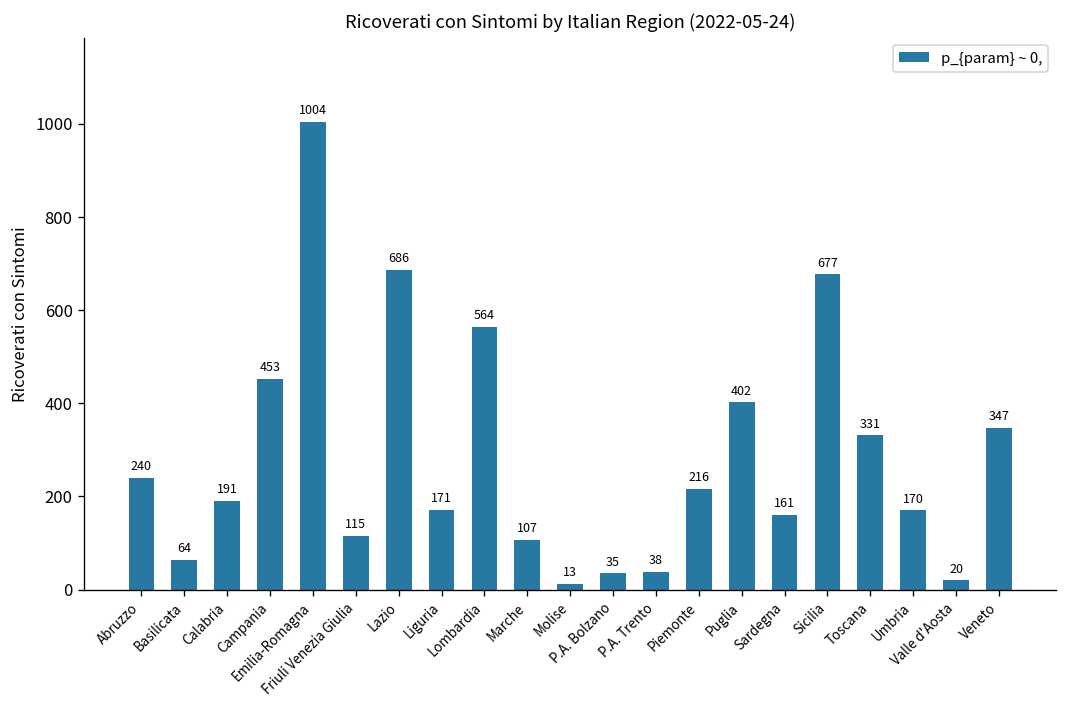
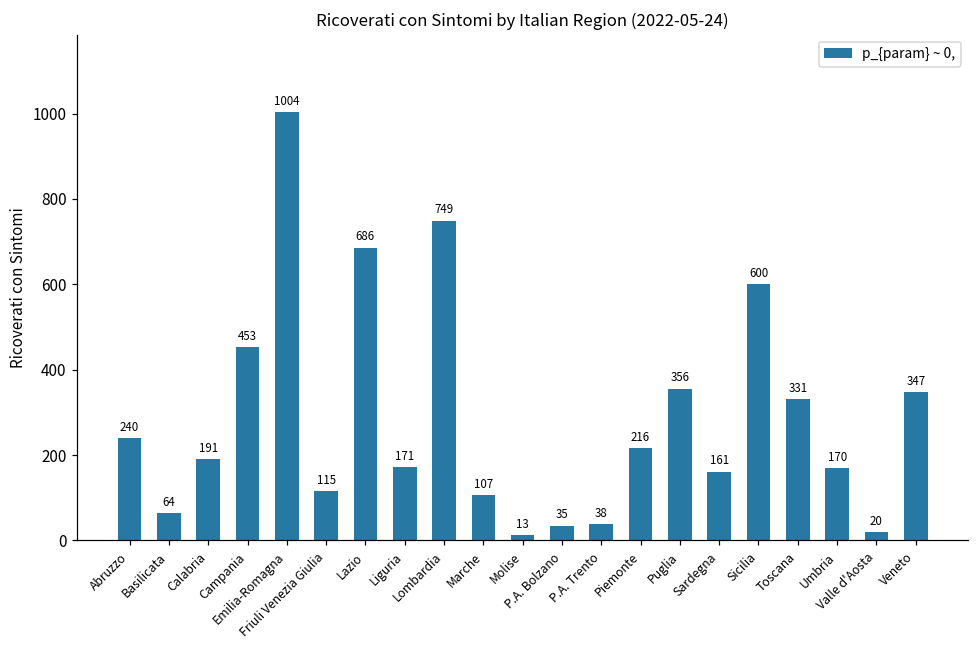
Lombardia: 564 -> 749
Puglia: 402 -> 356
Sicilia: 677 -> 600
